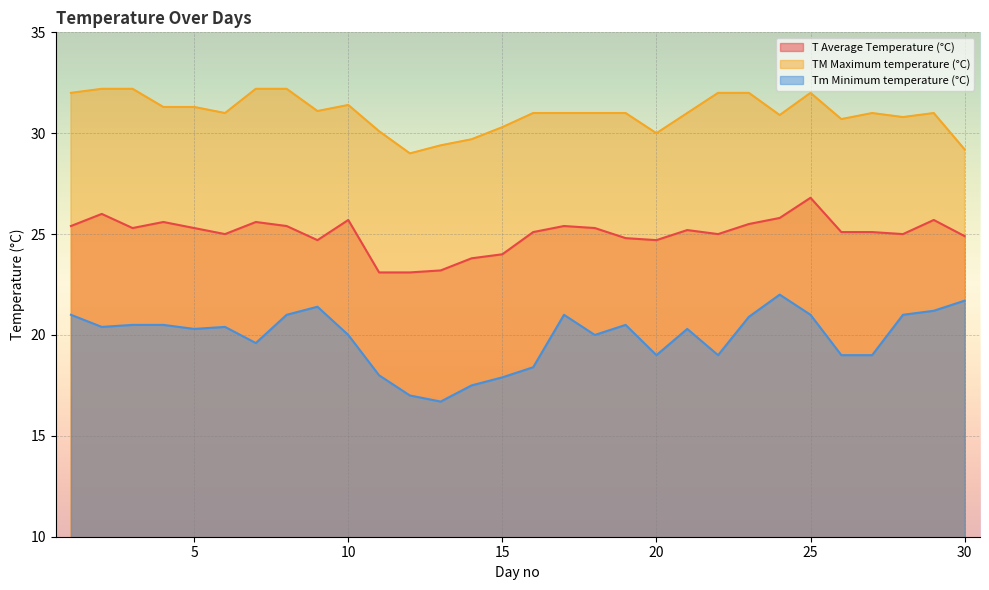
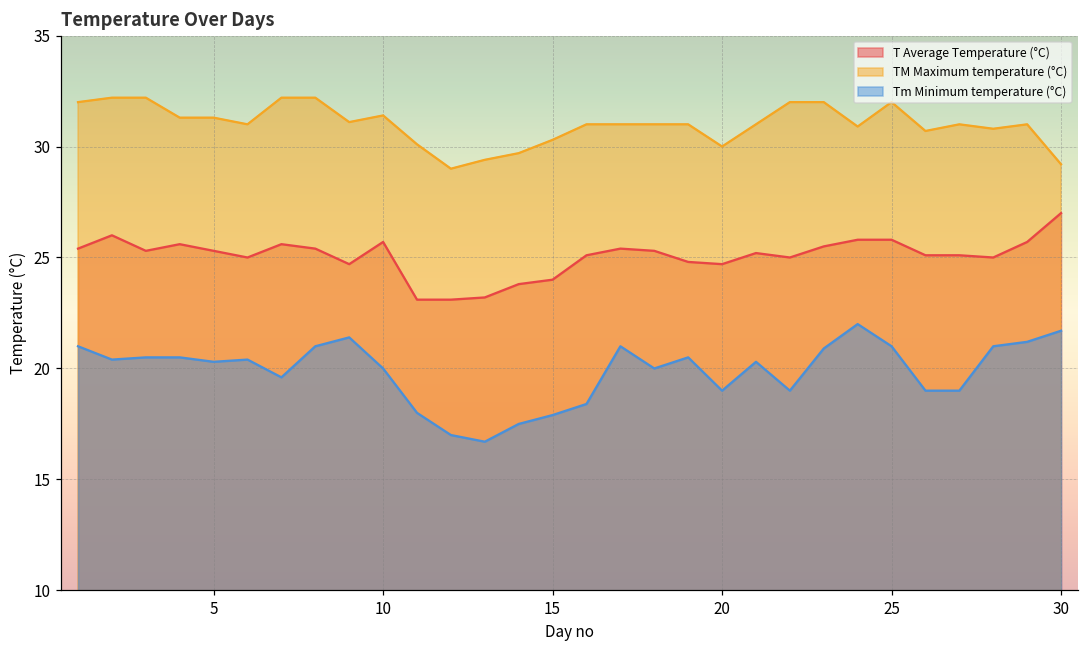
T Average Temperature (°C), 25: 26.8 -> 25.8
T Average Temperature (°C), 30: 24.9 -> 27.0
